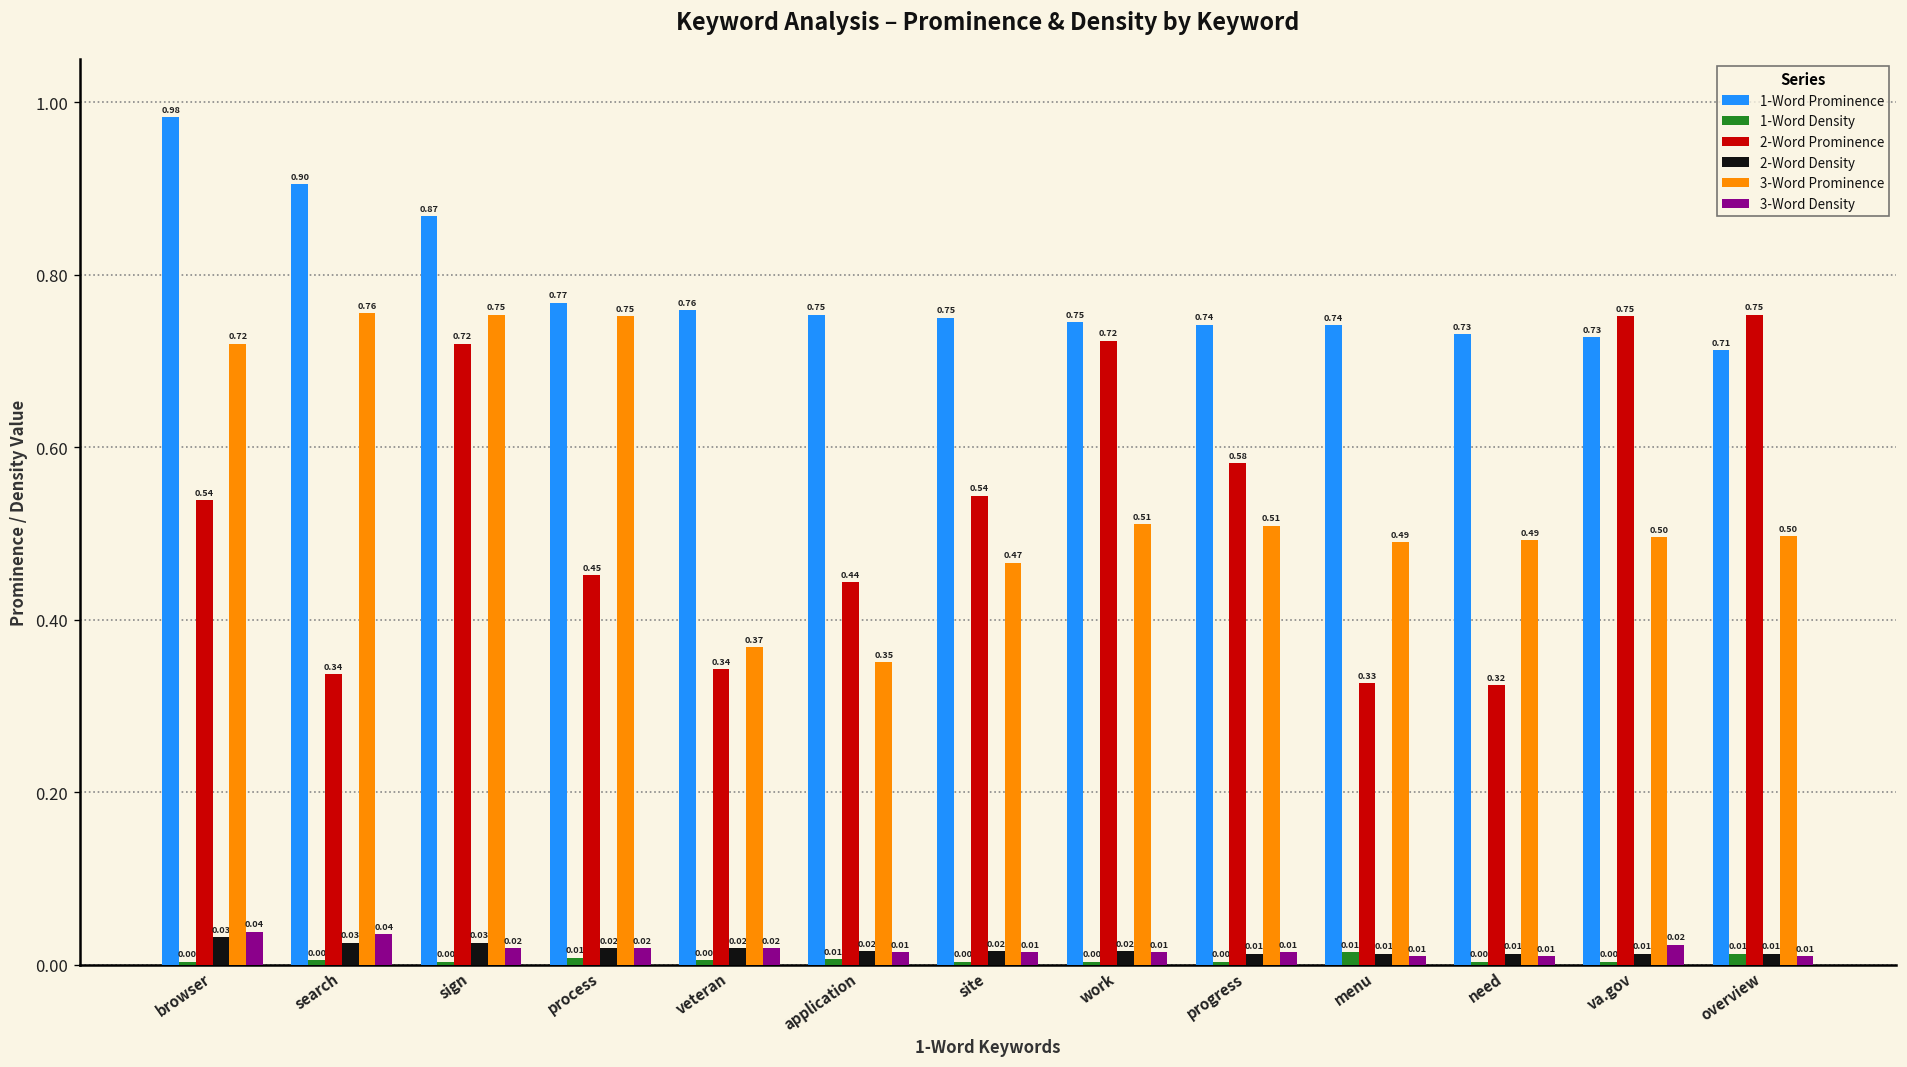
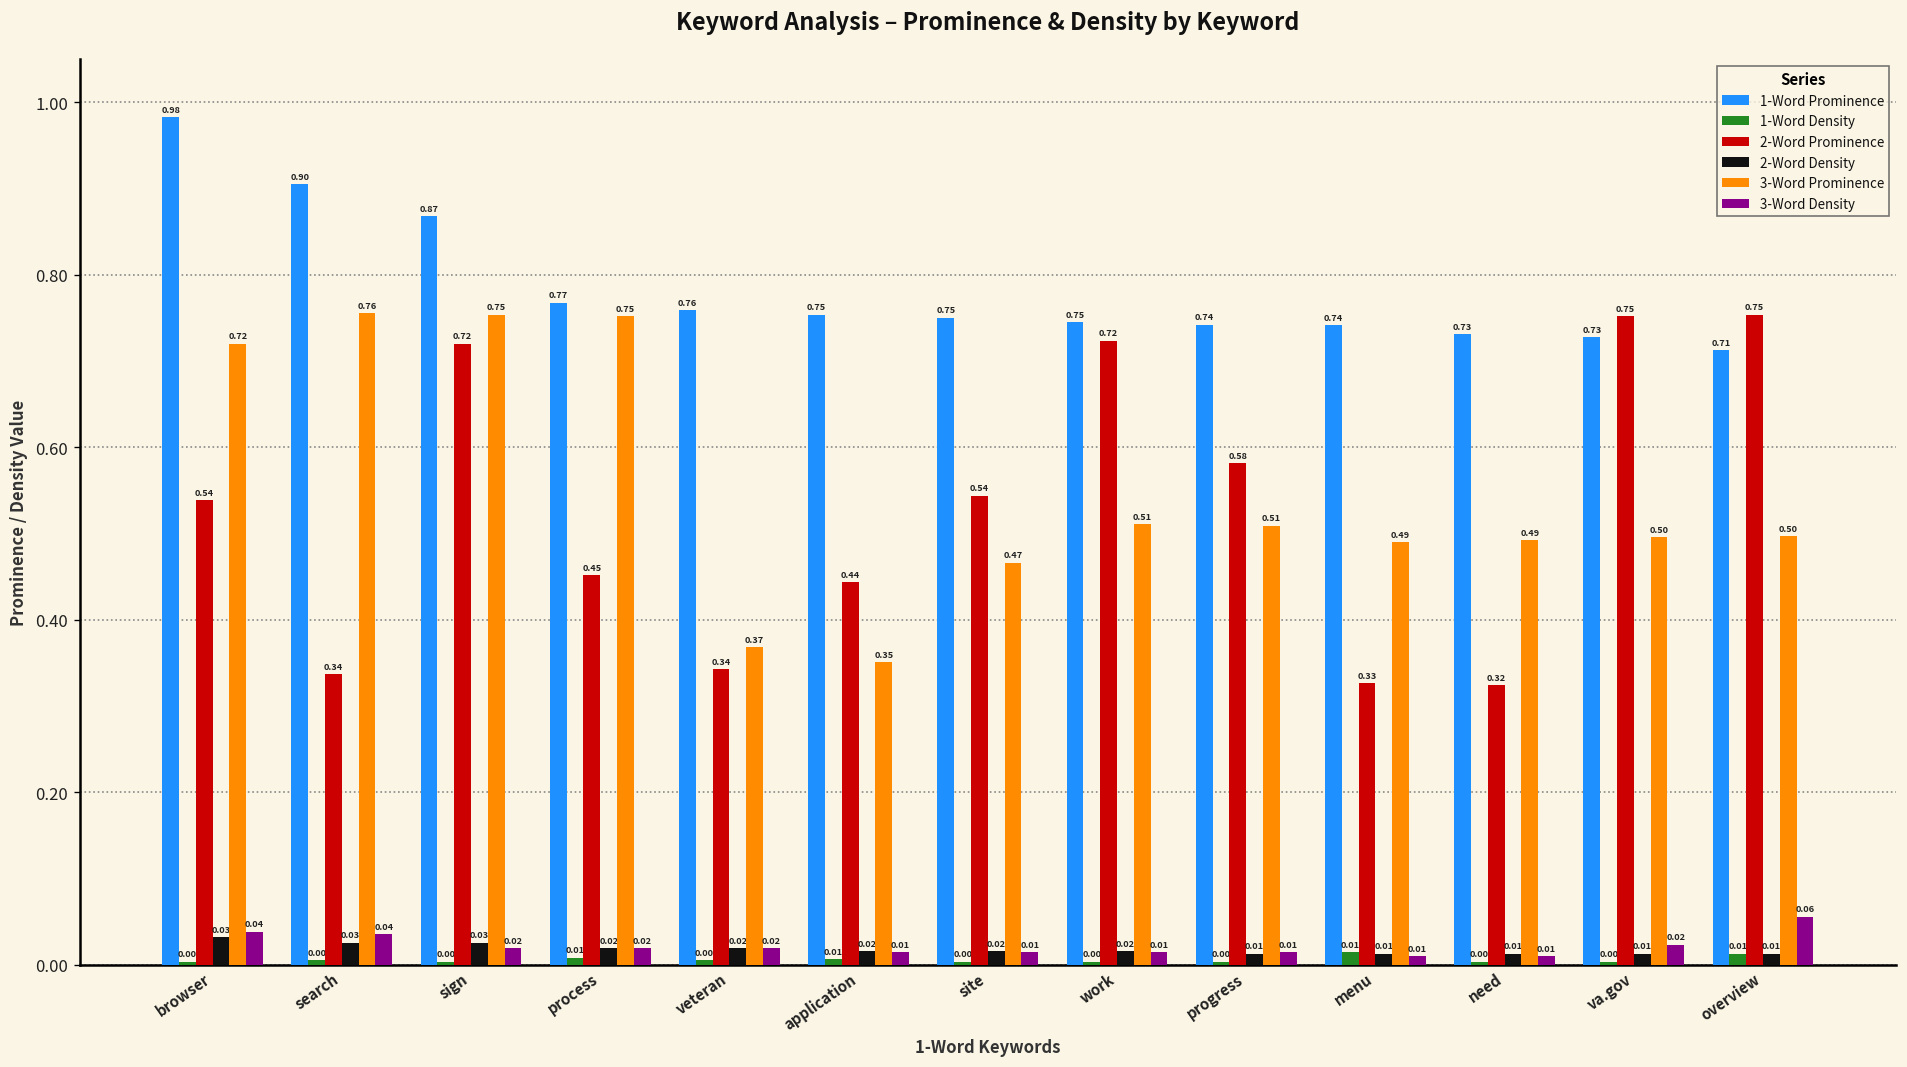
3-Word Density, overview: 0.01 -> 0.06
